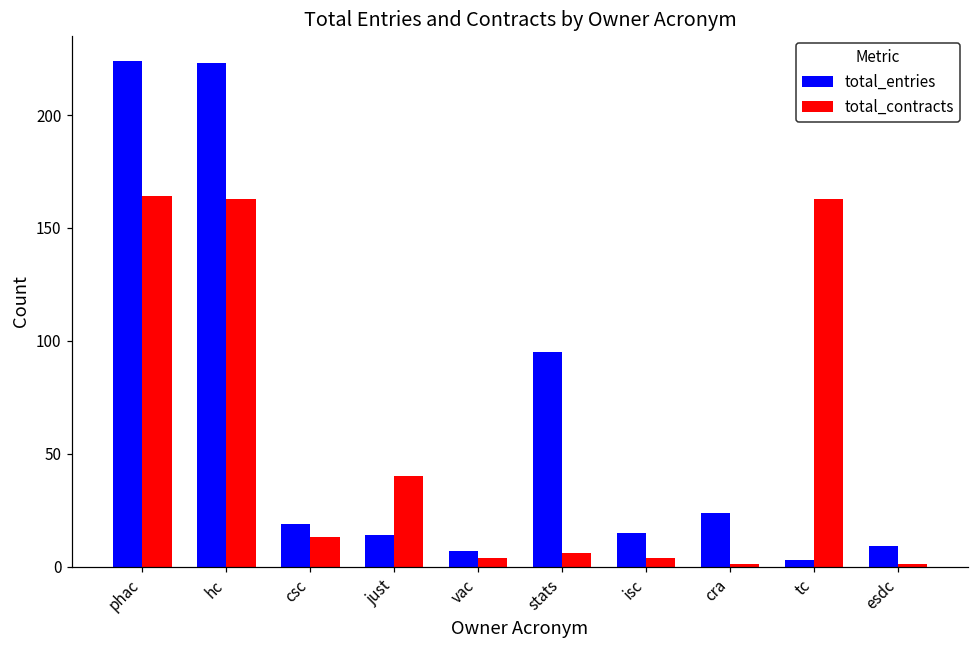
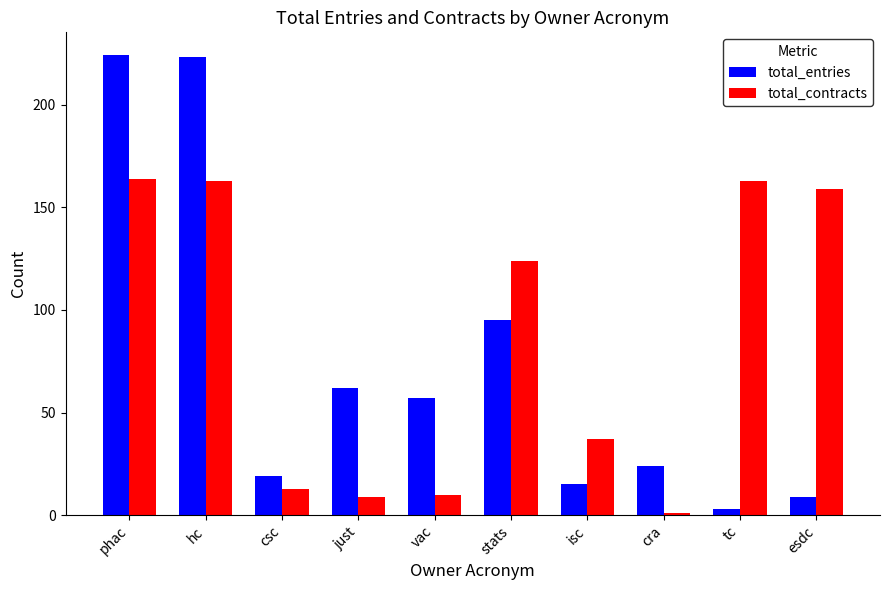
total_entries, just: 14 -> 62
total_contracts, just: 40 -> 9
total_entries, vac: 7 -> 57
total_contracts, vac: 4 -> 10
total_contracts, stats: 6 -> 124
total_contracts, isc: 4 -> 37
total_contracts, esdc: 1 -> 159
